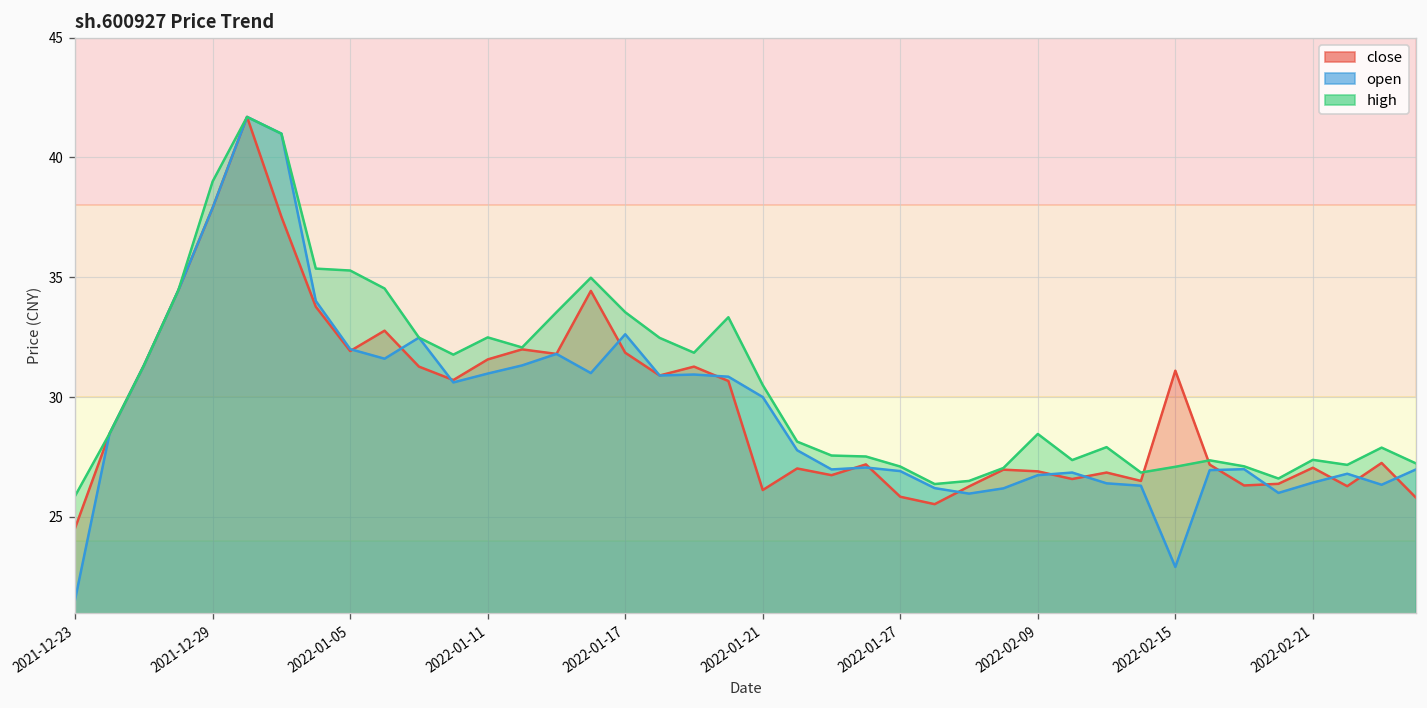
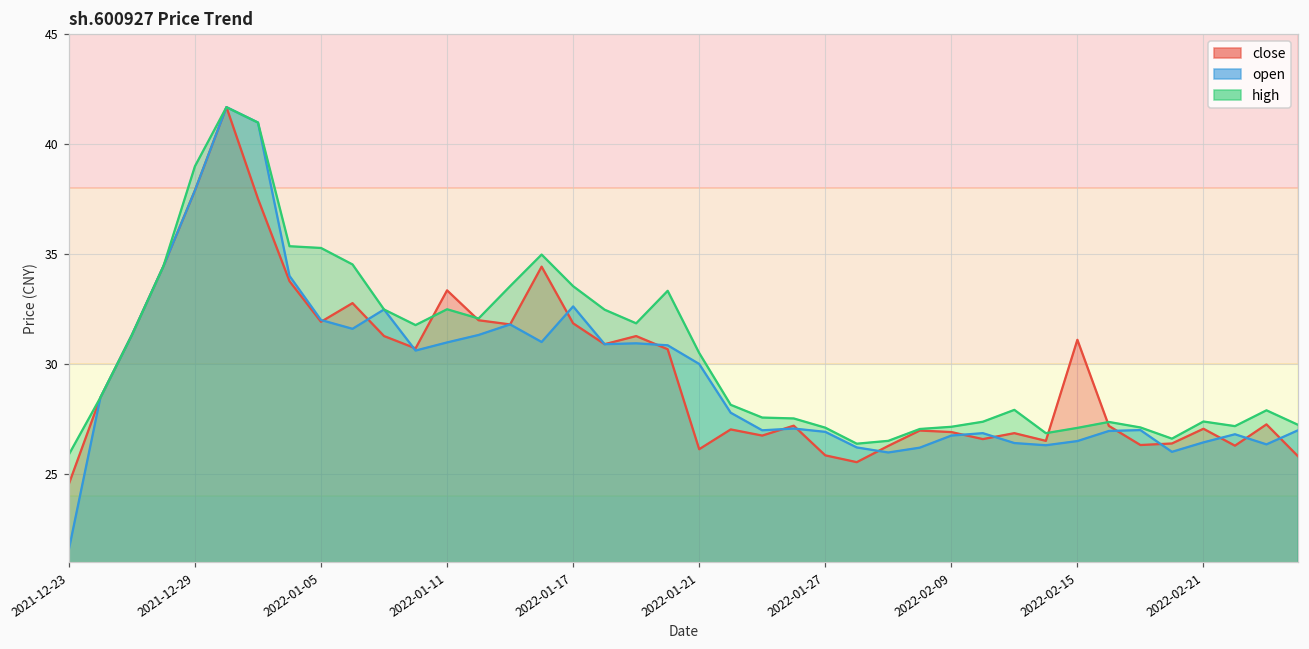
close, 2022-01-11: 31.6 -> 33.4
high, 2022-02-09: 28.5 -> 27.1
open, 2022-02-15: 22.9 -> 26.5
